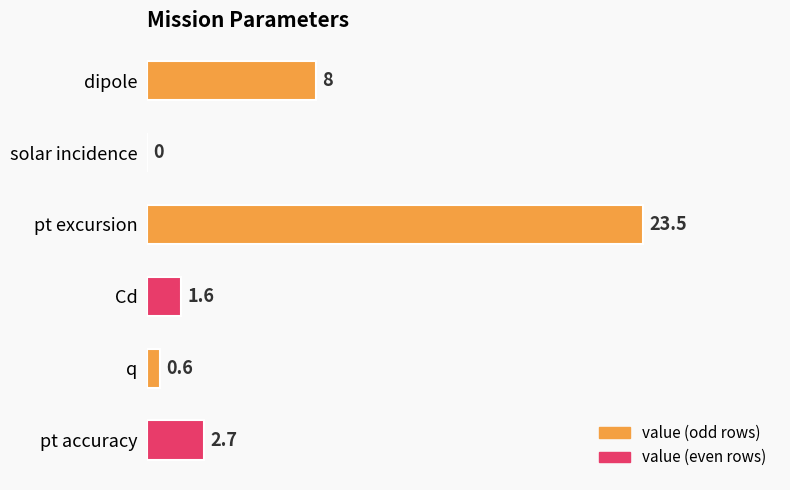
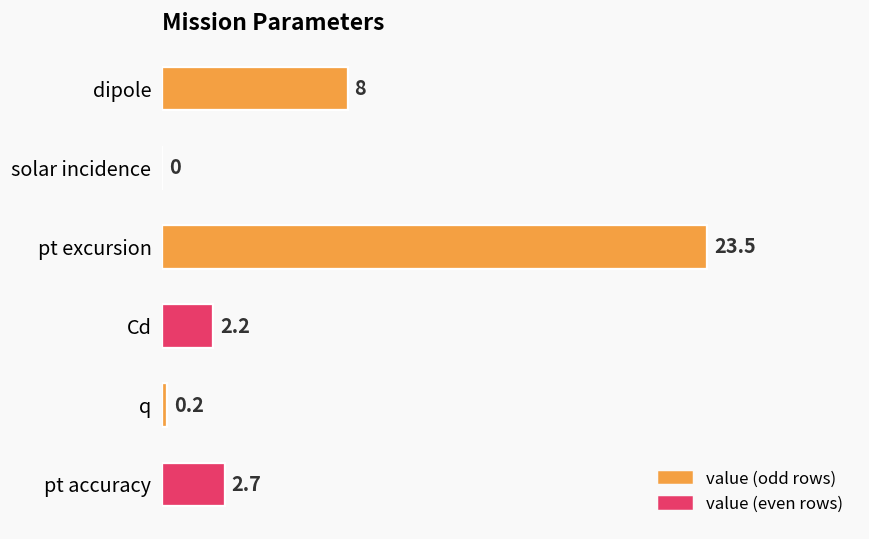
Cd: 1.6 -> 2.2
q: 0.6 -> 0.2
